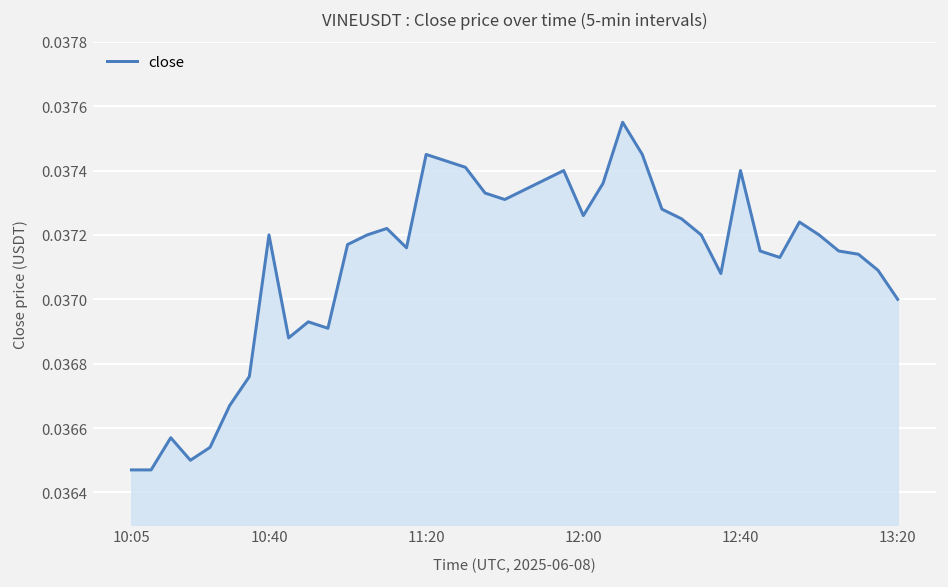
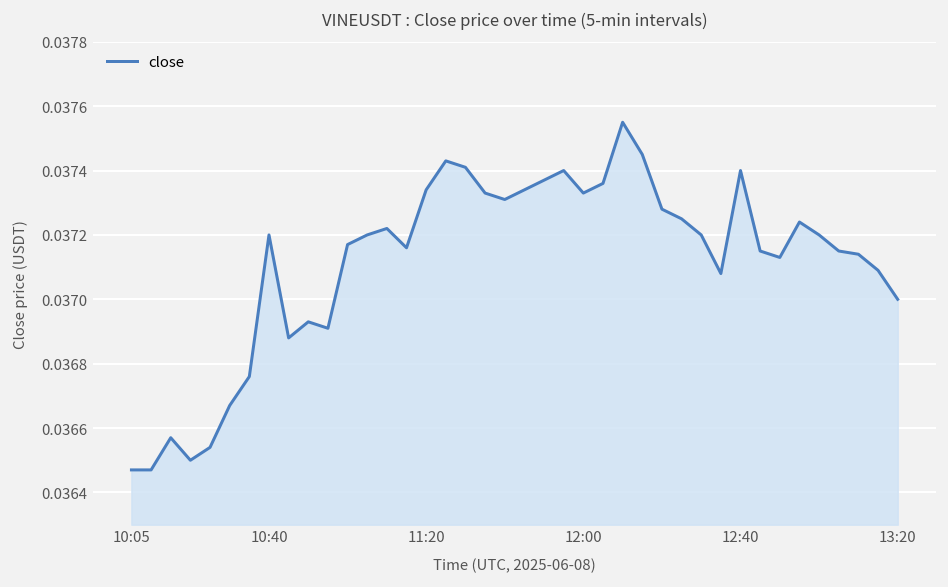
11:20: 0.03745 -> 0.03734
12:00: 0.03726 -> 0.03733
